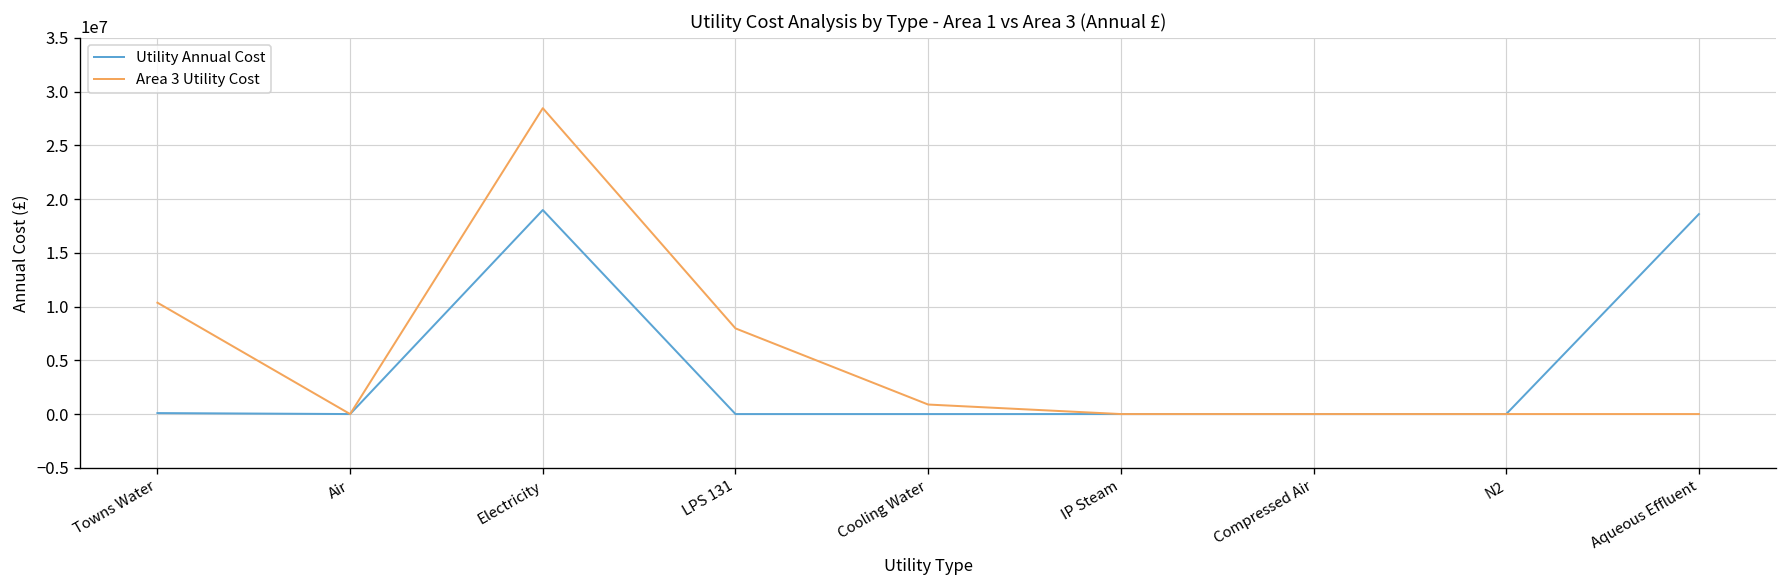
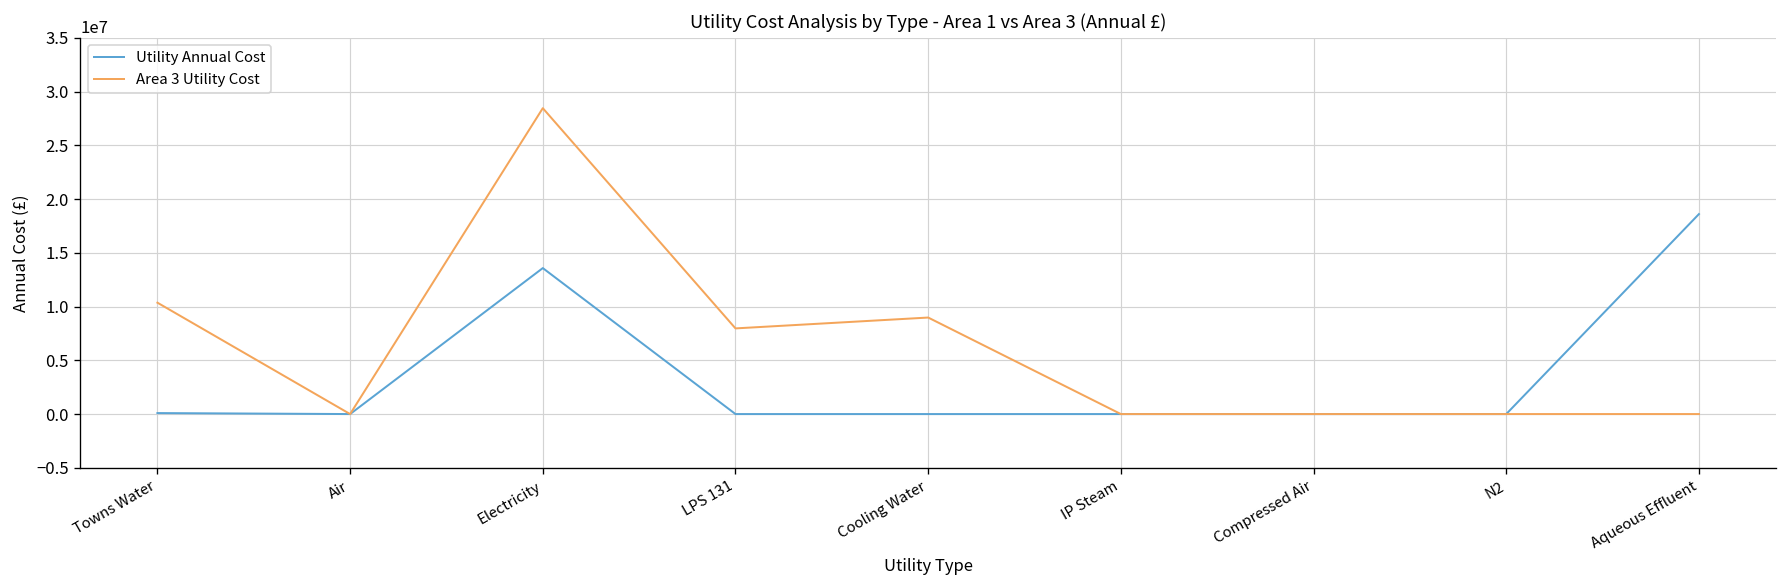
Utility Annual Cost, Electricity: 19000000 -> 14000000
Area 3 Utility Cost, Cooling Water: 1000000 -> 9000000
